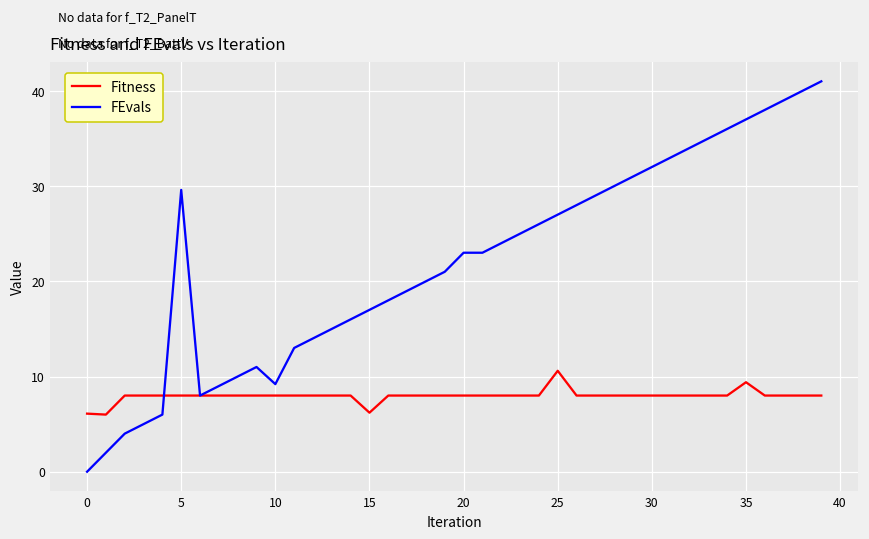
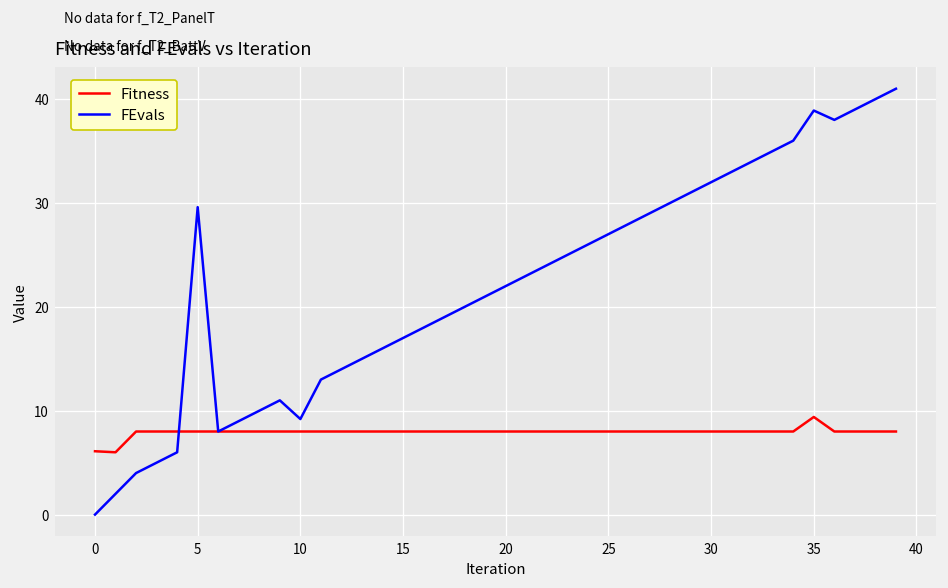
Fitness, 15: 6 -> 8
FEvals, 20: 23 -> 22
Fitness, 25: 11 -> 8
FEvals, 35: 37 -> 39
